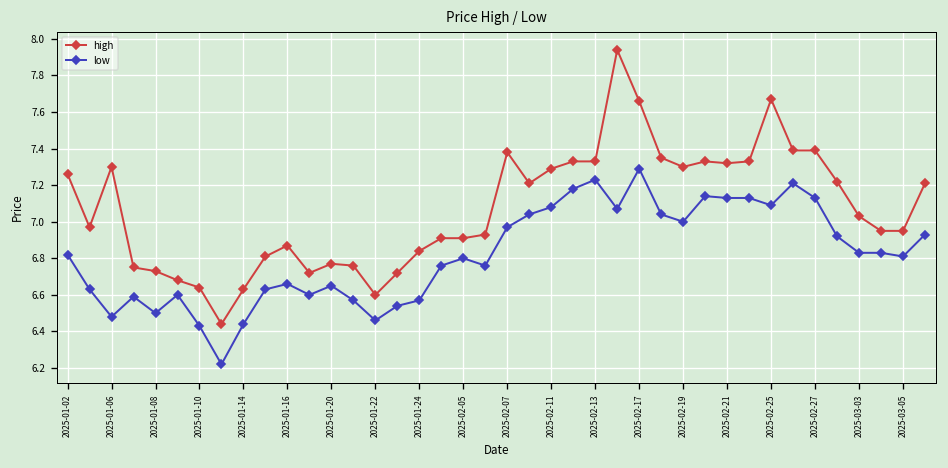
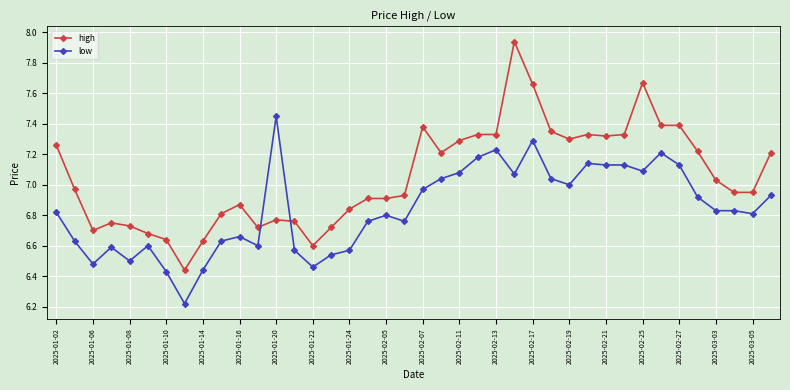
high, 2025-01-06: 7.3 -> 6.7
low, 2025-01-20: 6.65 -> 7.45
